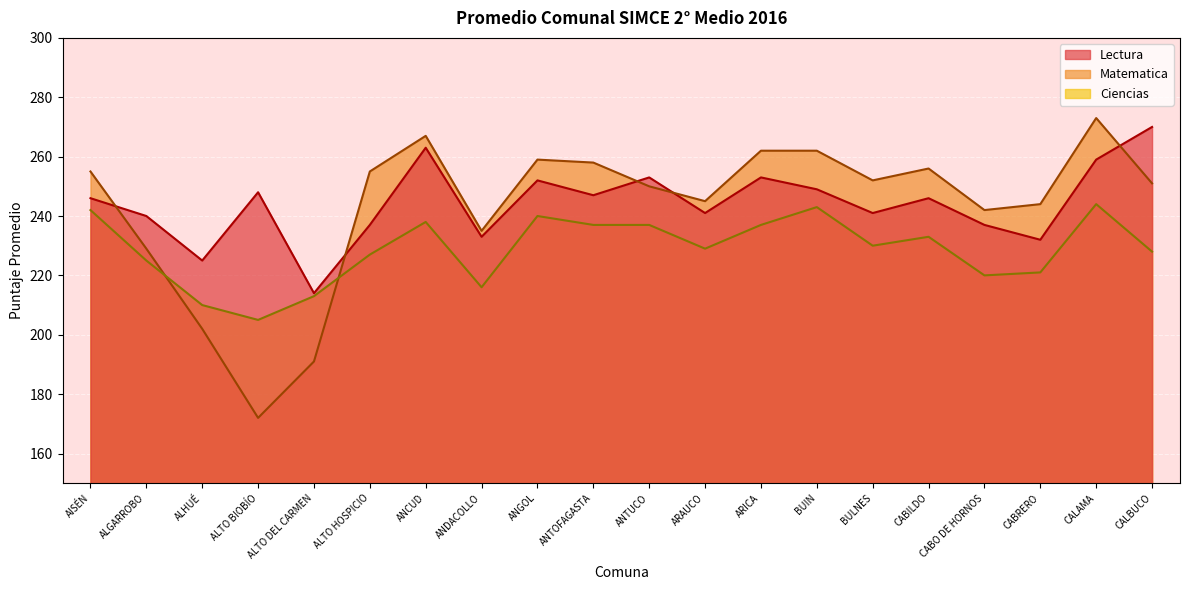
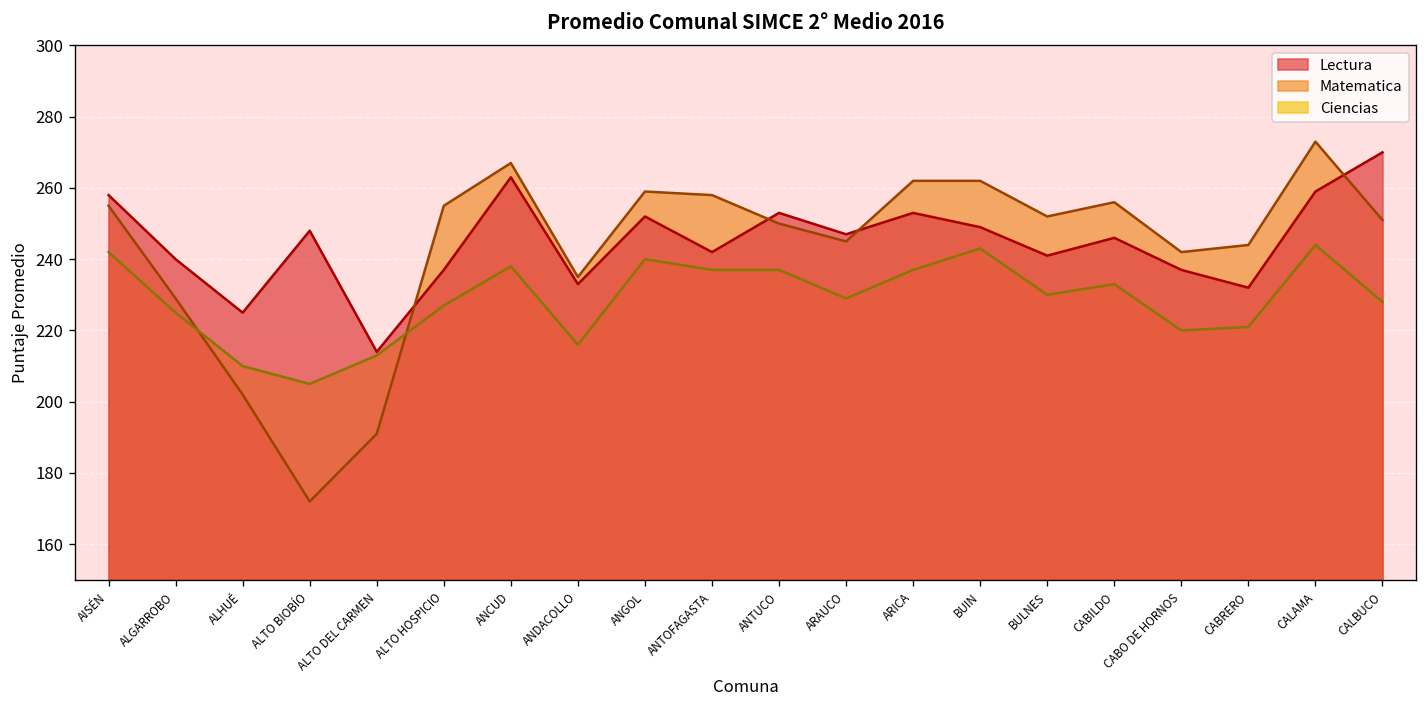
Lectura, AISÉN: 246 -> 258
Lectura, ANTOFAGASTA: 247 -> 242
Lectura, ARAUCO: 241 -> 247
